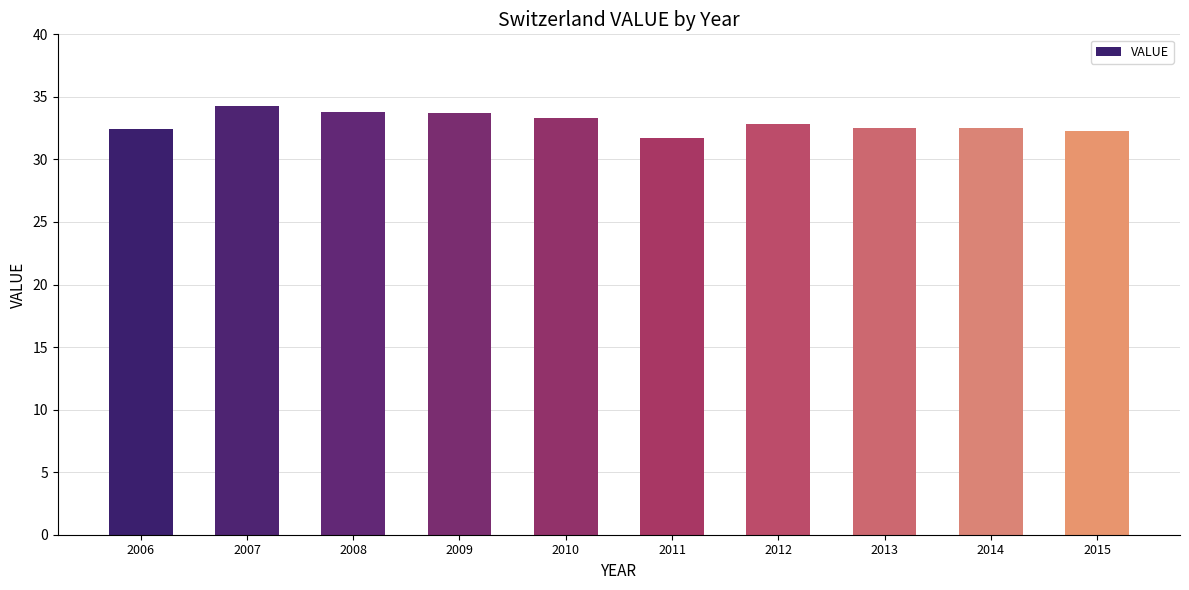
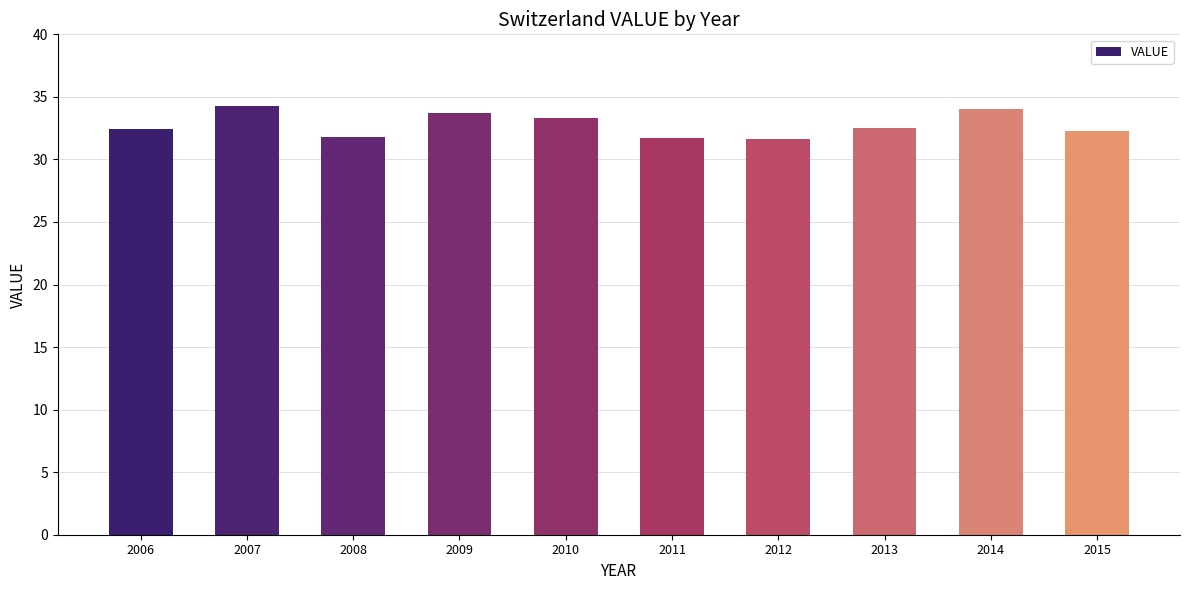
2008: 33.8 -> 31.8
2012: 32.8 -> 31.6
2014: 32.5 -> 34.0
